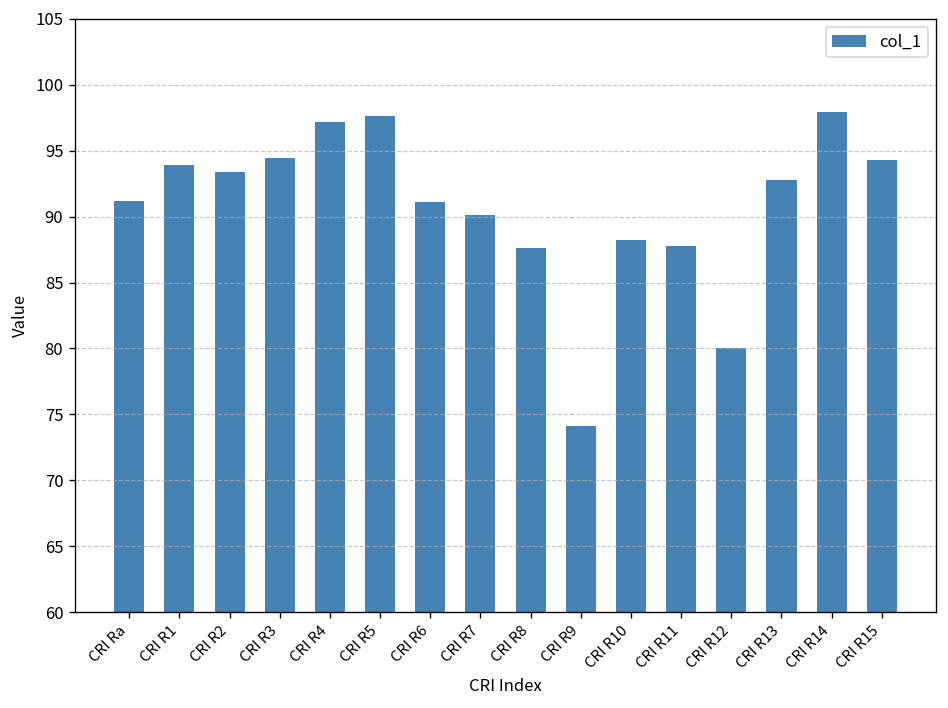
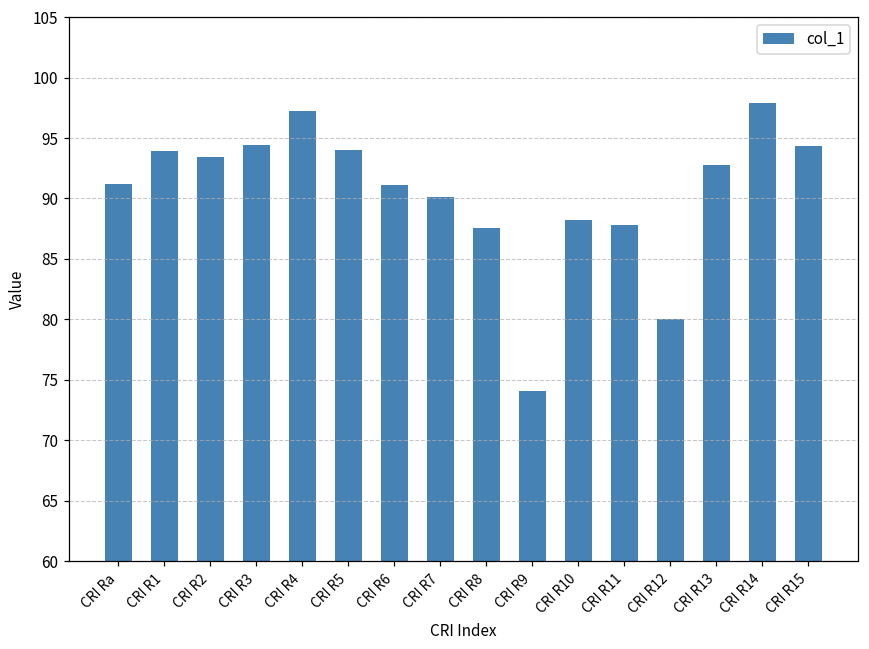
CRI R5: 97.6 -> 94.0
